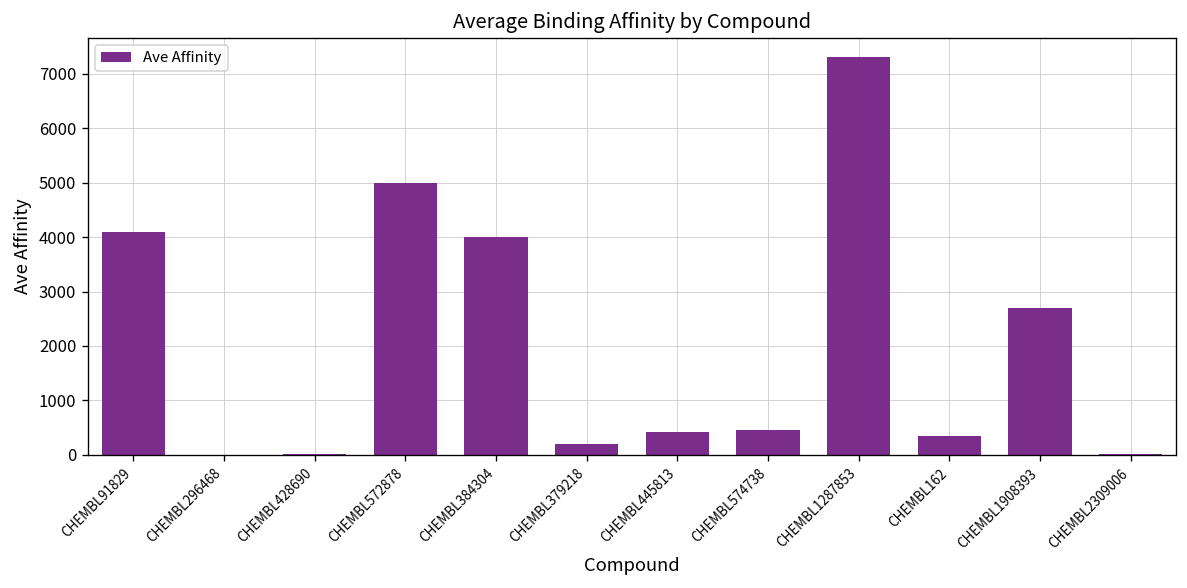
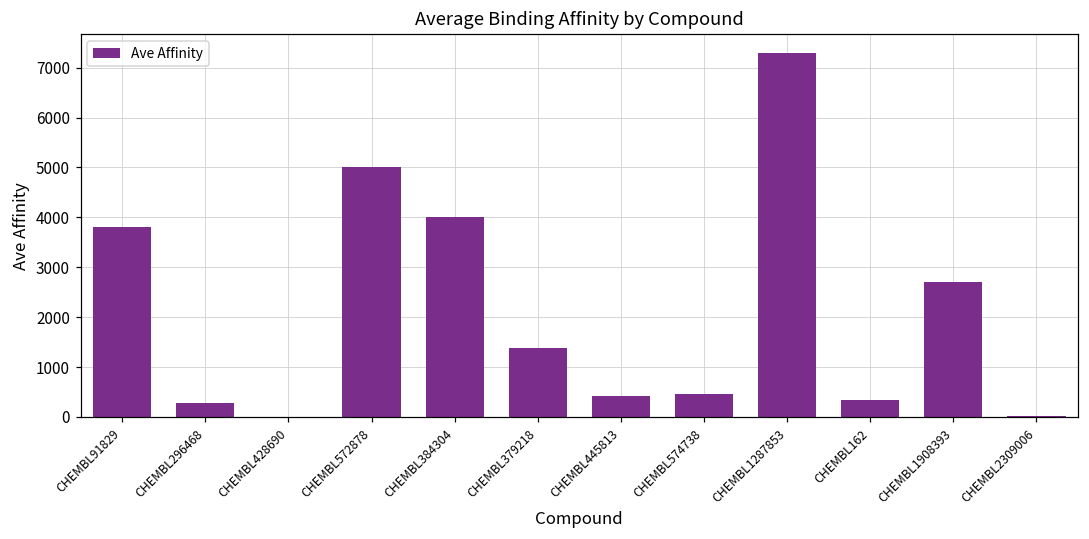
CHEMBL91829: 4100 -> 3800
CHEMBL296468: 0 -> 300
CHEMBL379218: 200 -> 1400
